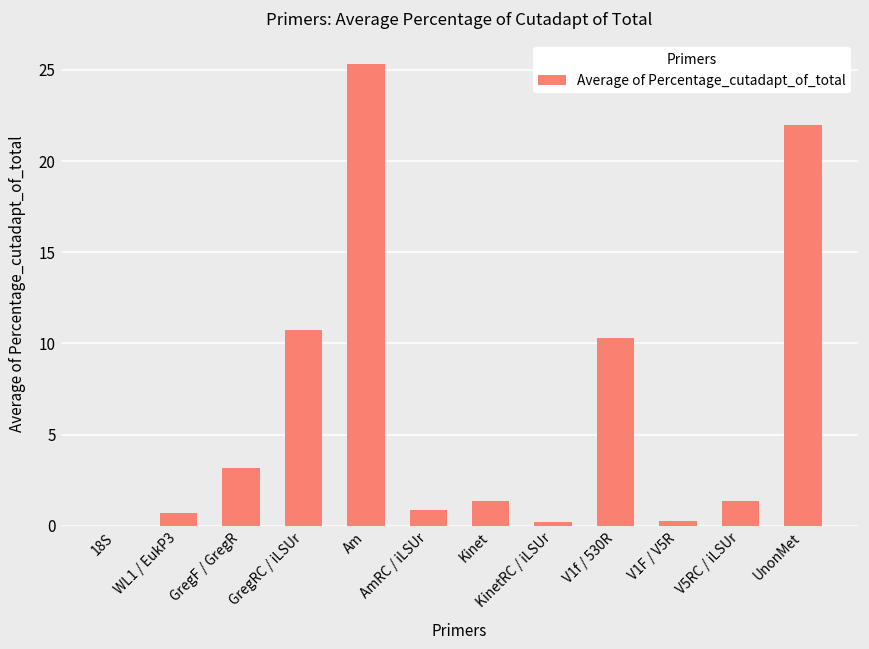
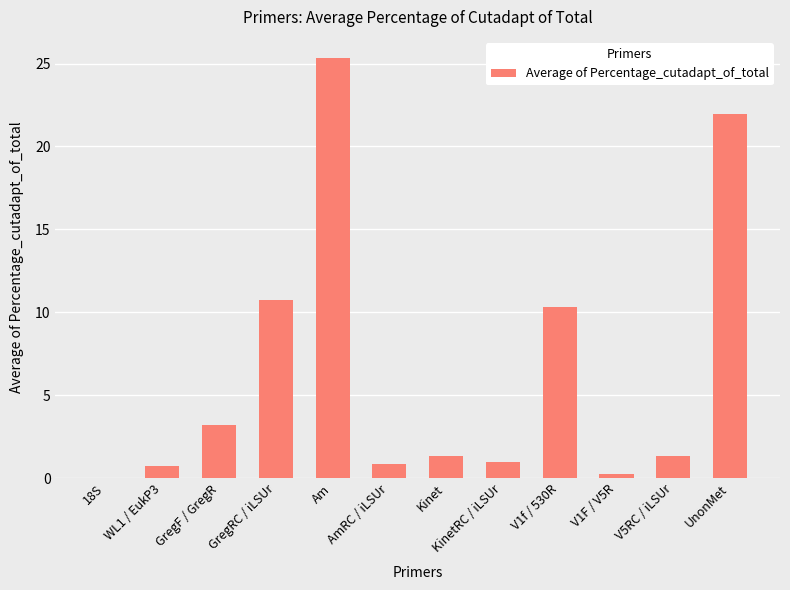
KinetRC / iLSUr: 0.2 -> 1.0
